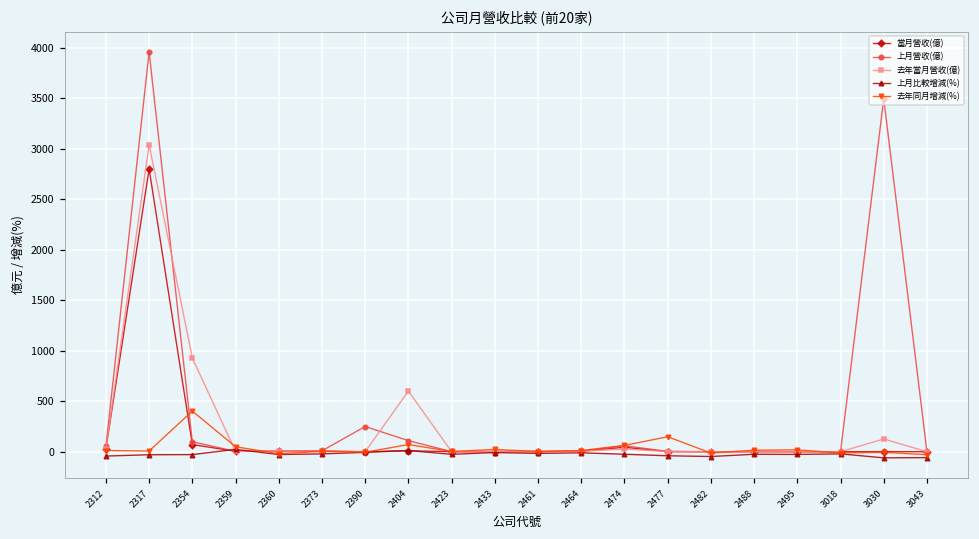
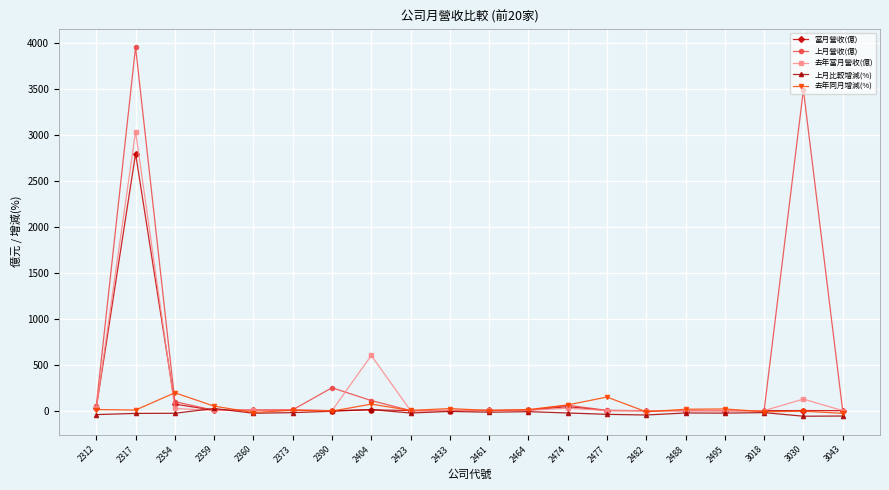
去年當月營收(億), 2354: 900 -> 0
去年同月增減(%), 2354: 400 -> 200
